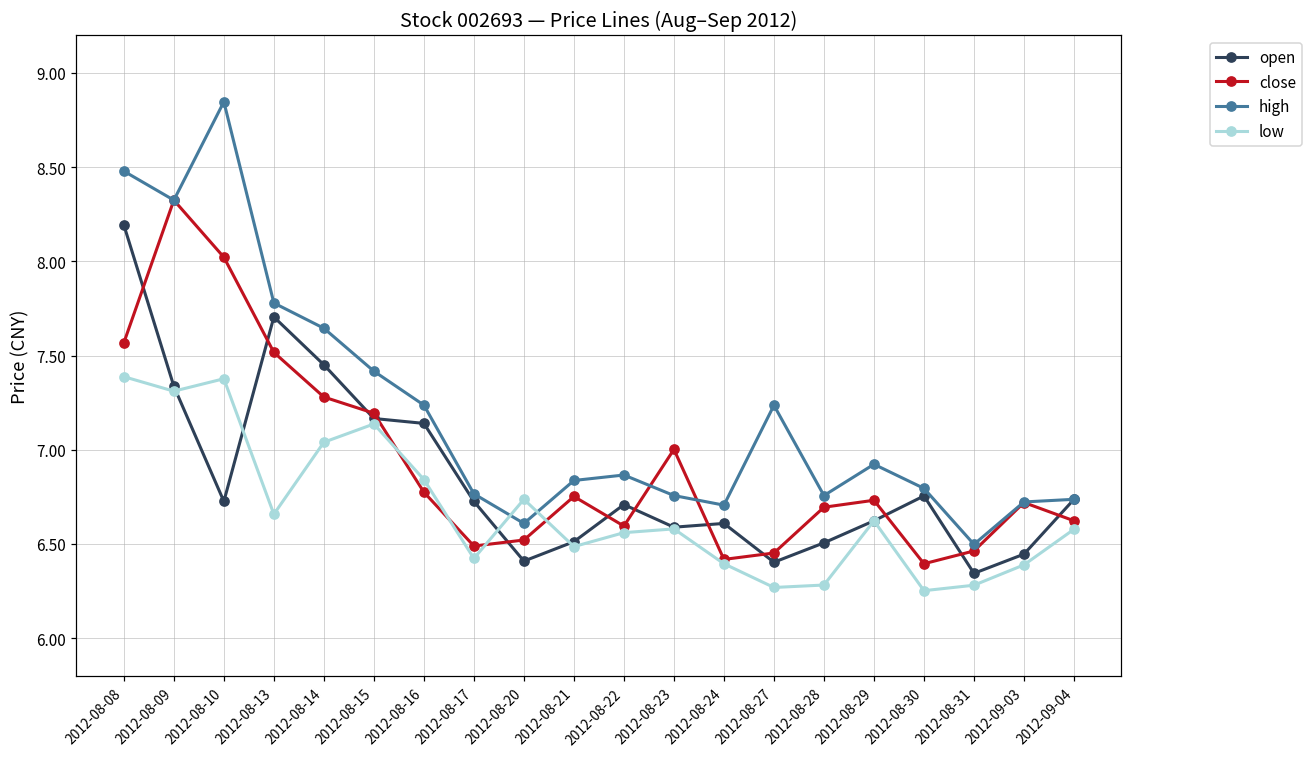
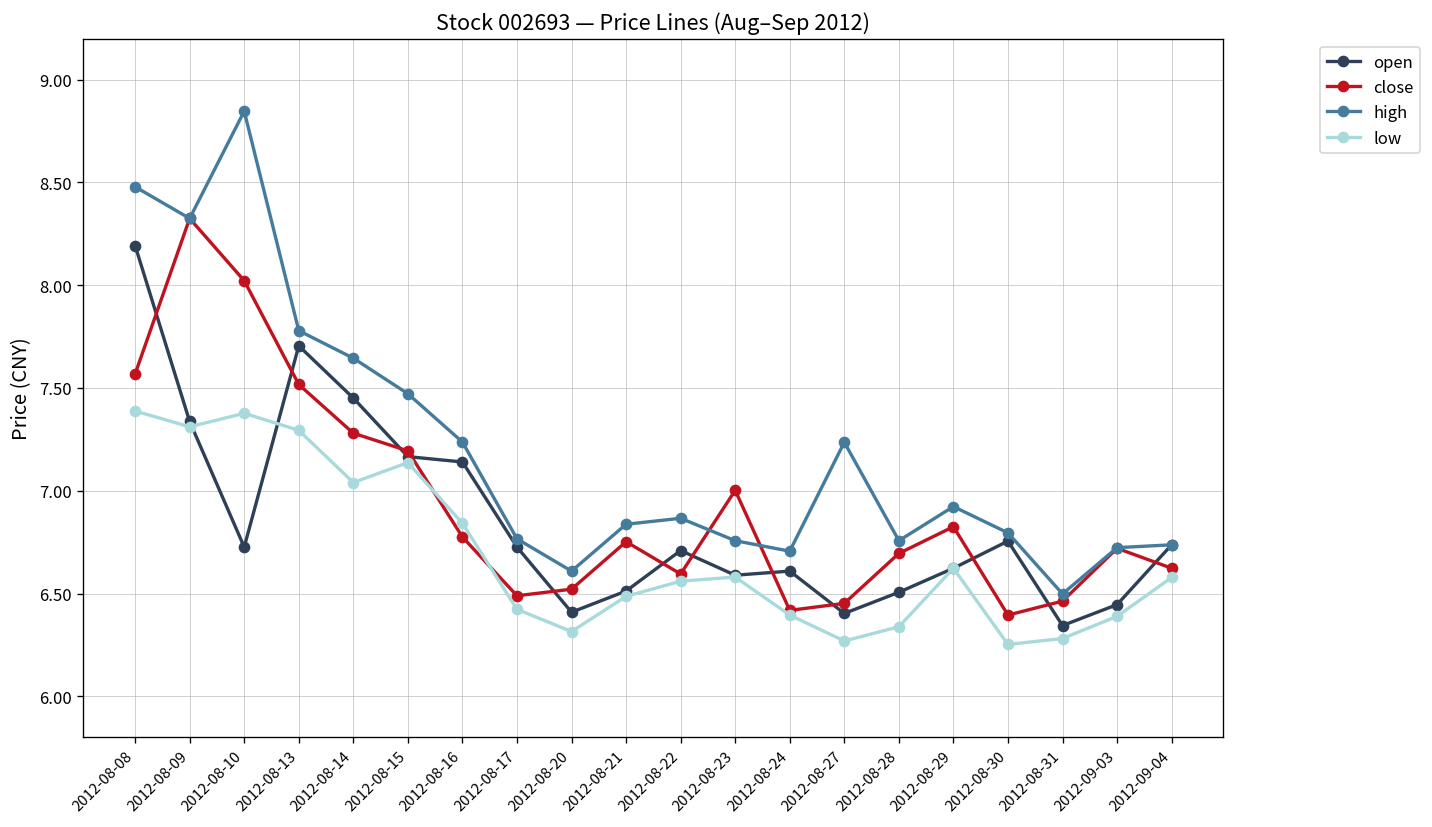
low, 2012-08-13: 6.66 -> 7.29
high, 2012-08-15: 7.42 -> 7.47
low, 2012-08-20: 6.74 -> 6.32
low, 2012-08-28: 6.28 -> 6.34
close, 2012-08-29: 6.73 -> 6.83
